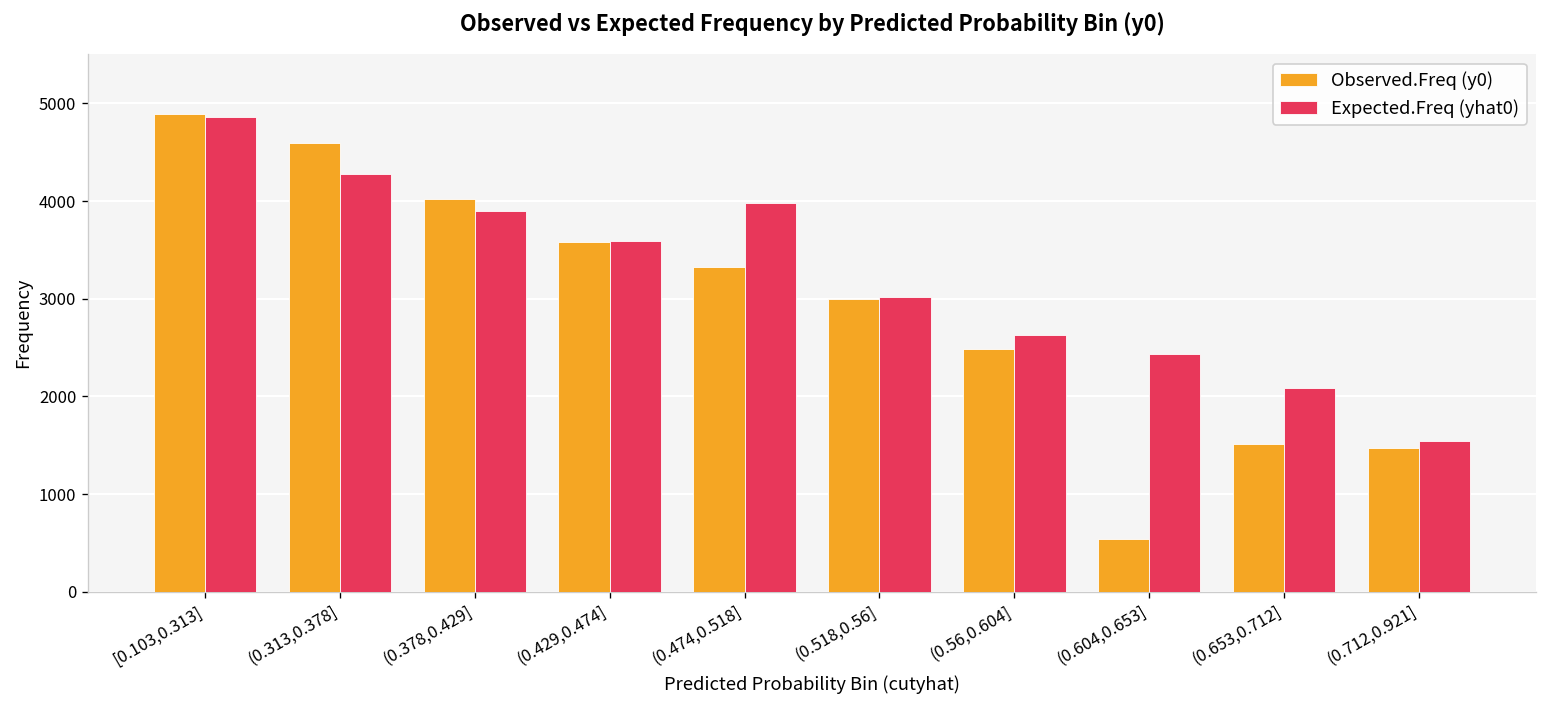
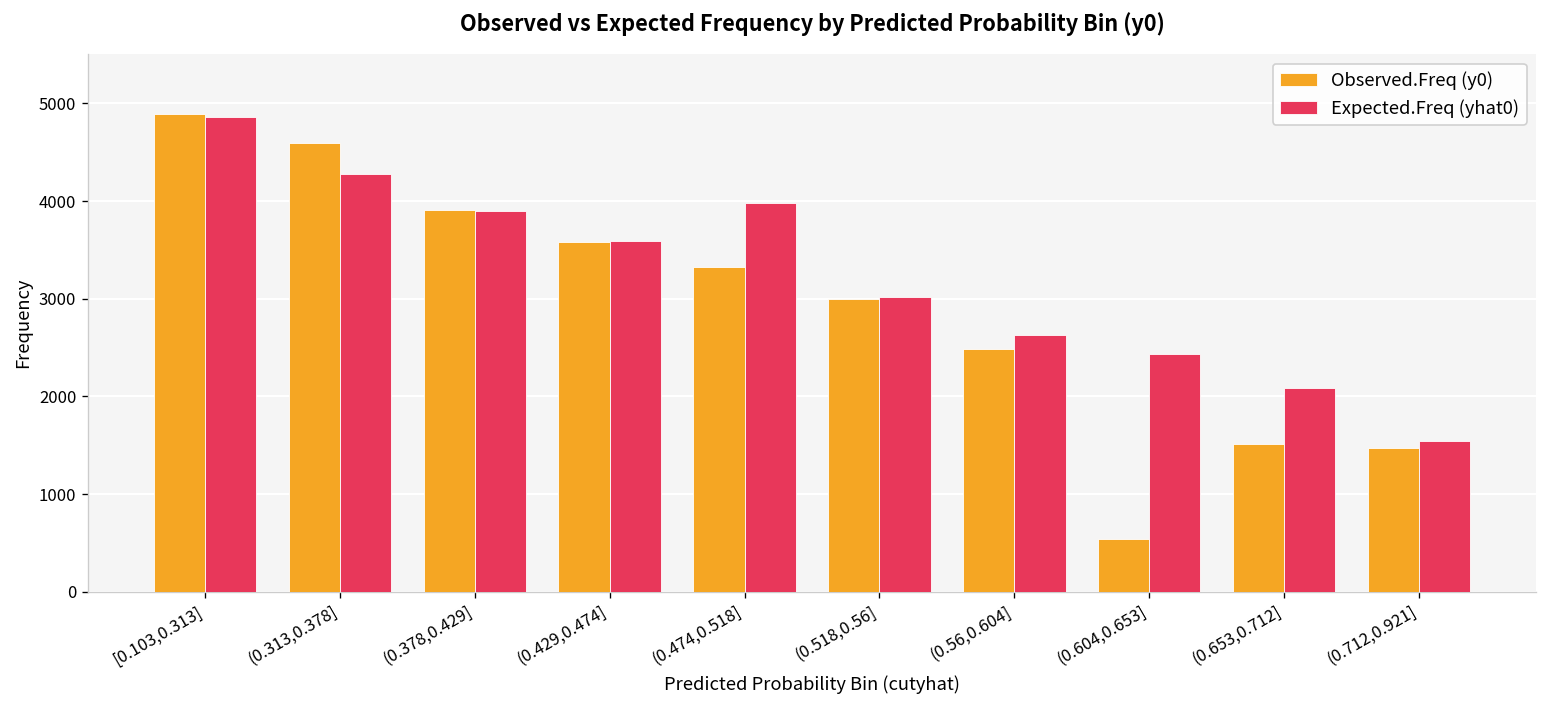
Observed.Freq (y0), (0.378,0.429]: 4000 -> 3900
